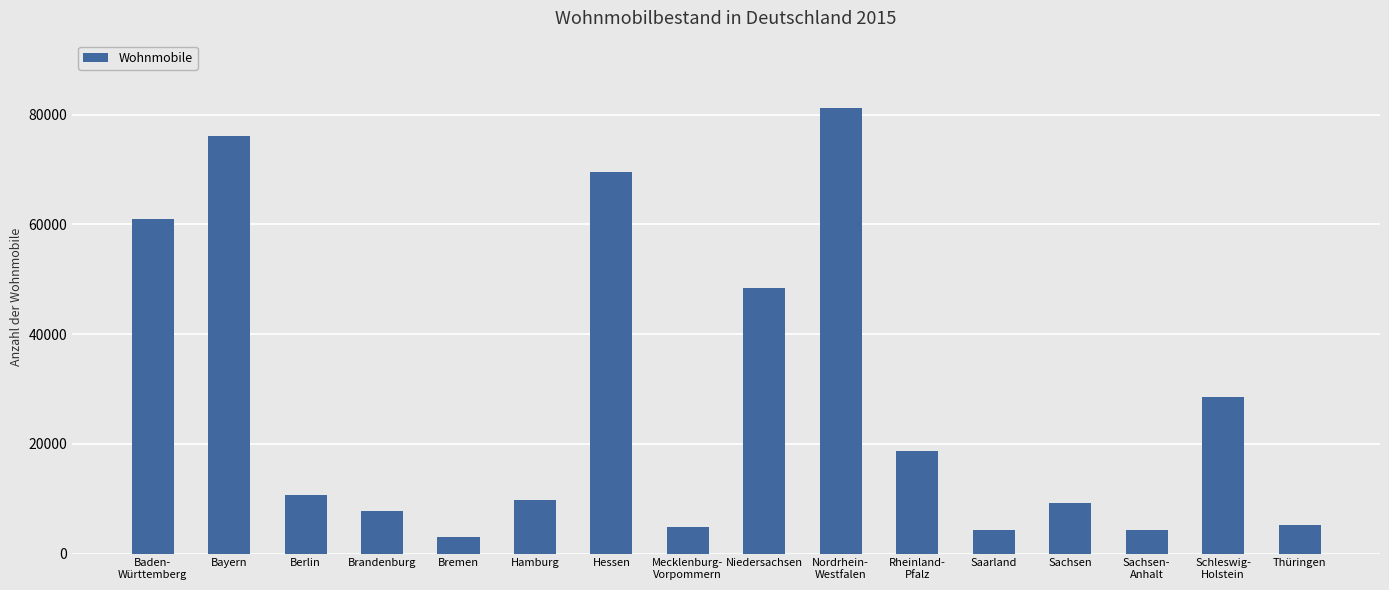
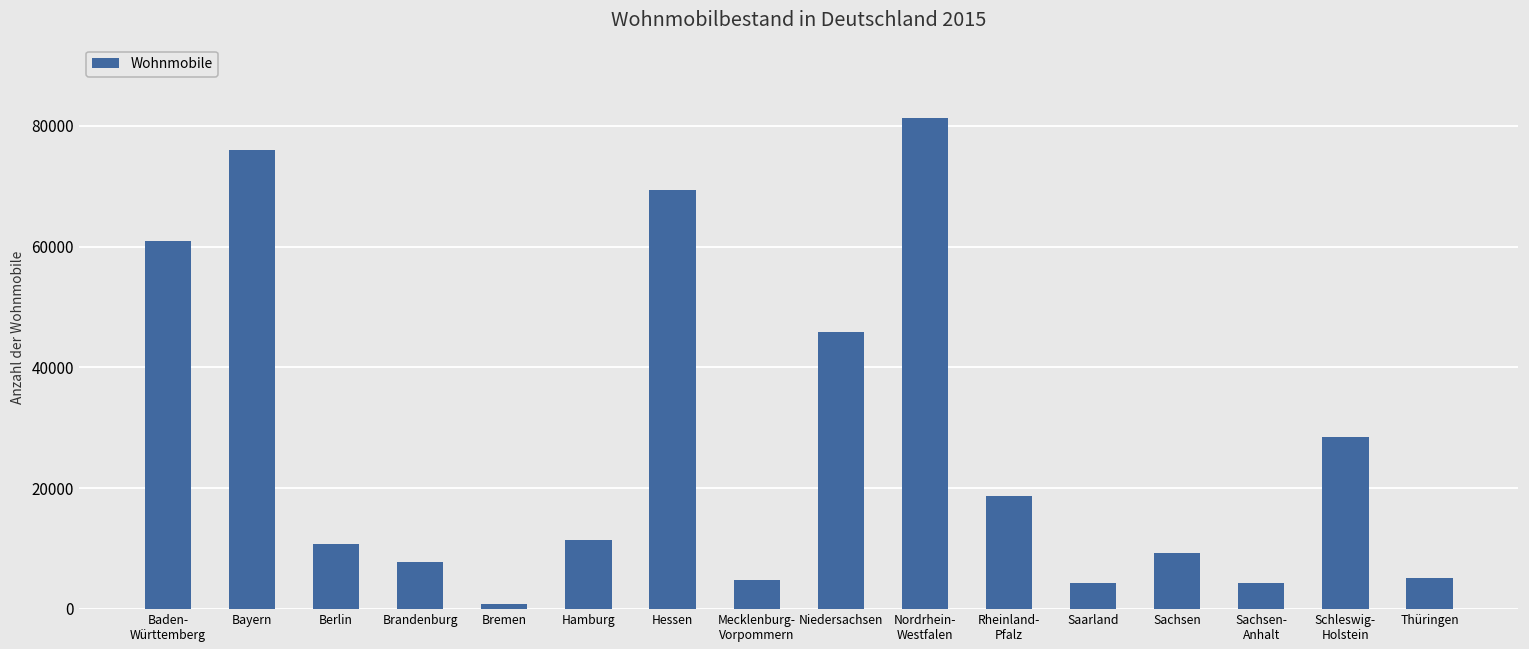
Bremen: 3000 -> 1000
Hamburg: 10000 -> 11000
Niedersachsen: 48000 -> 46000
